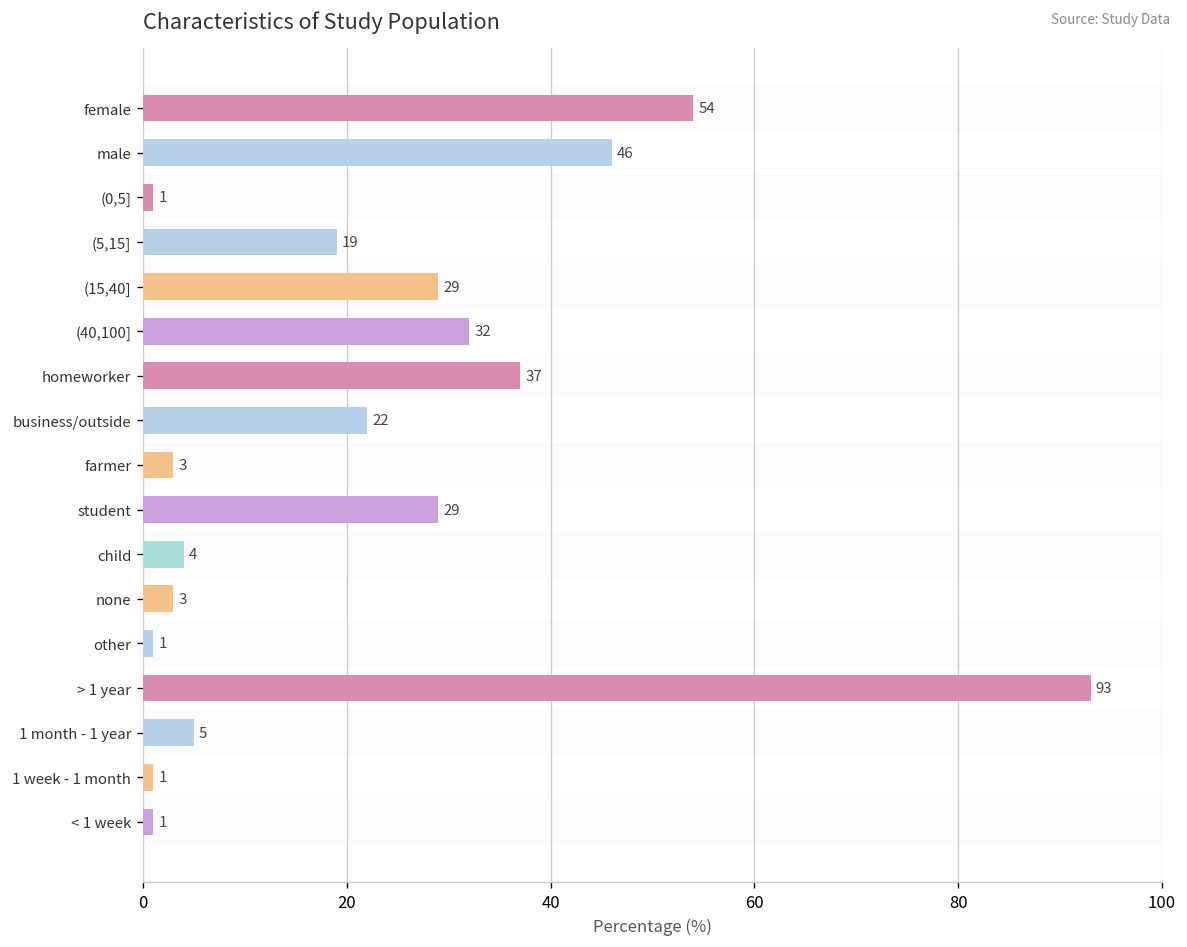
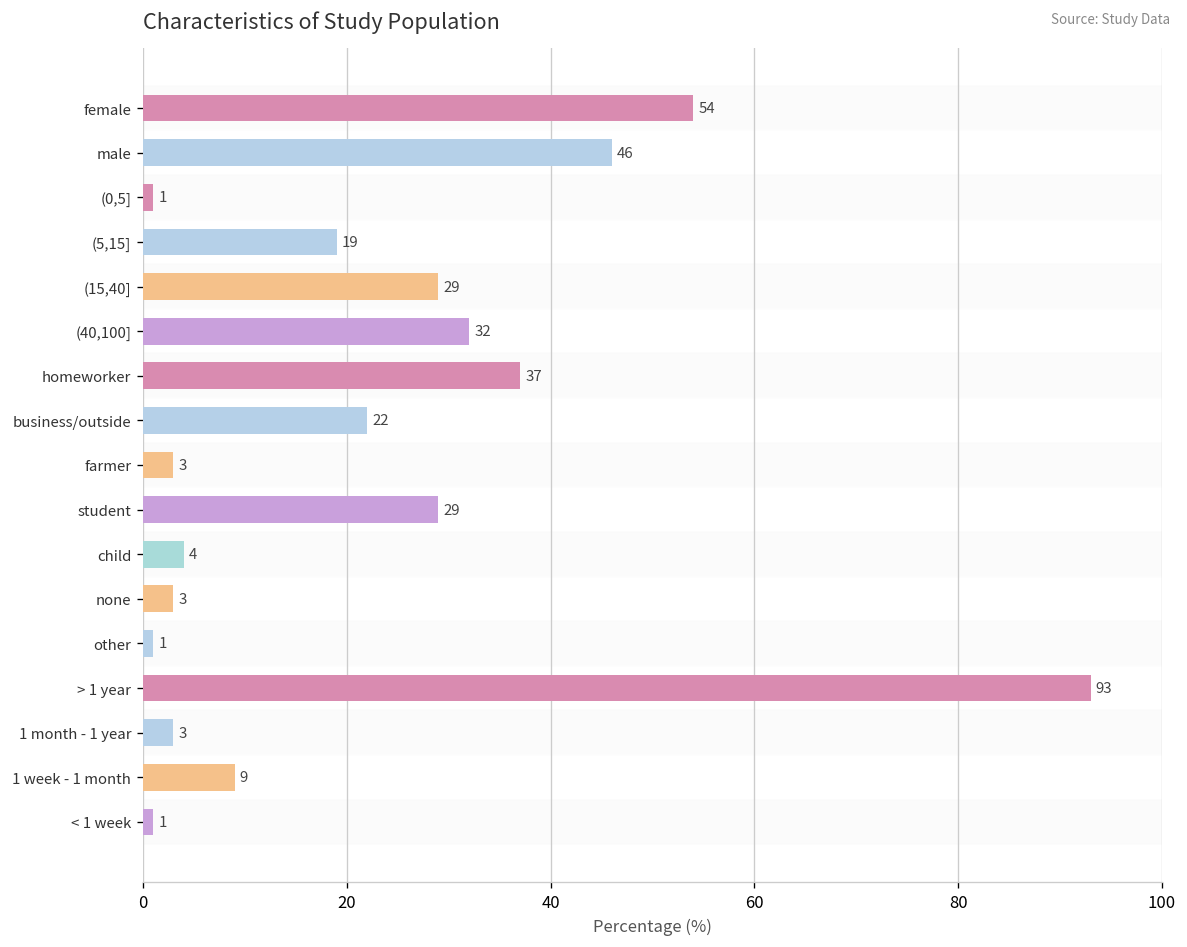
1 month - 1 year: 5 -> 3
1 week - 1 month: 1 -> 9
